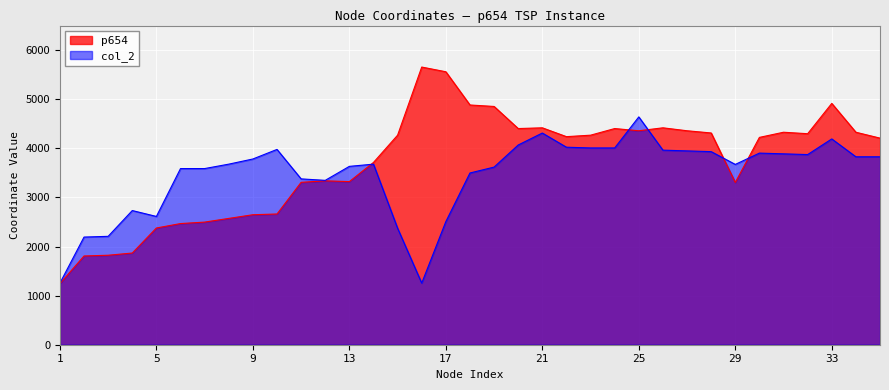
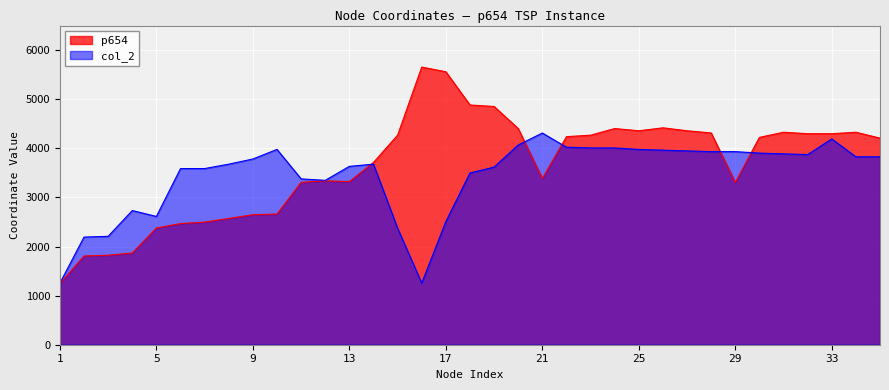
p654, 21: 4400 -> 3400
col_2, 25: 4600 -> 4000
col_2, 29: 3700 -> 3900
p654, 33: 4900 -> 4300
